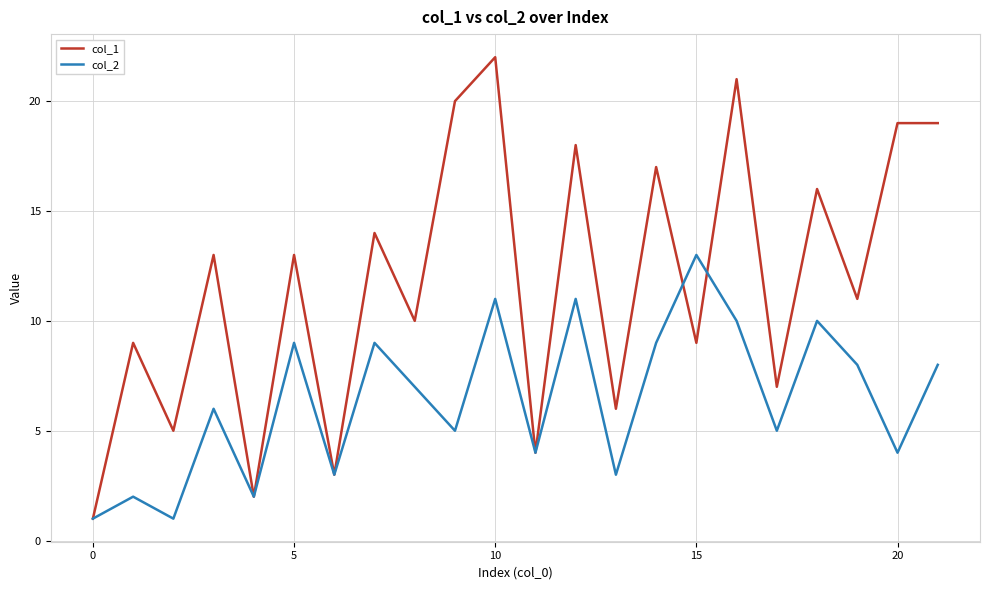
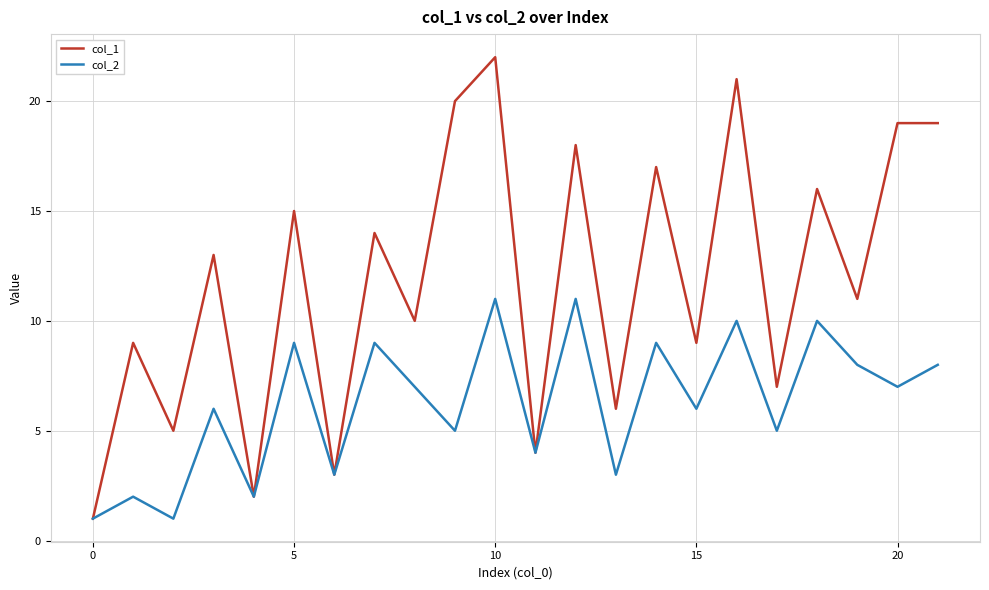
col_1, 5: 13 -> 15
col_2, 15: 13 -> 6
col_2, 20: 4 -> 7
